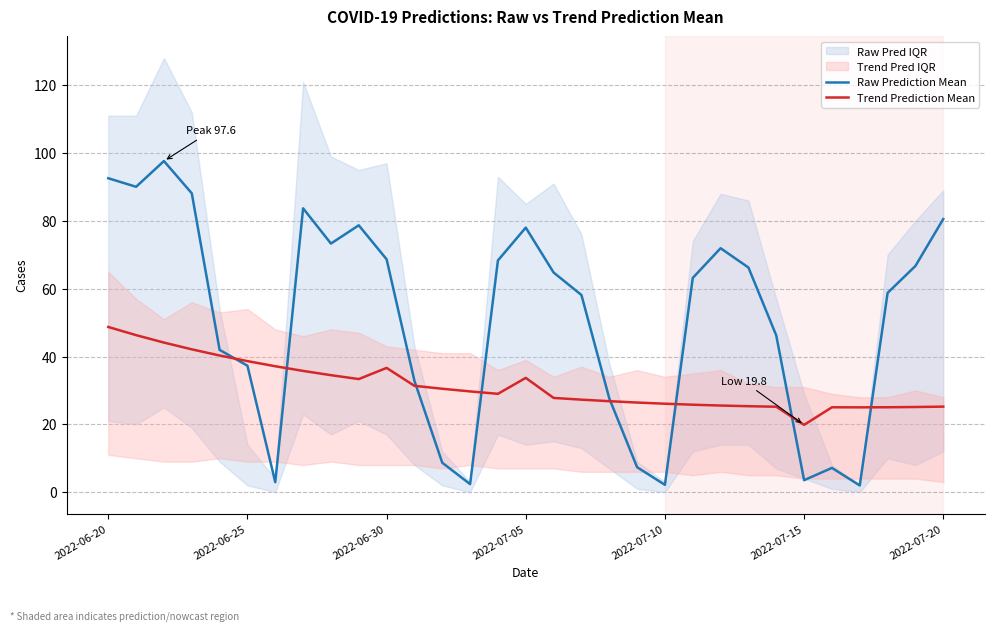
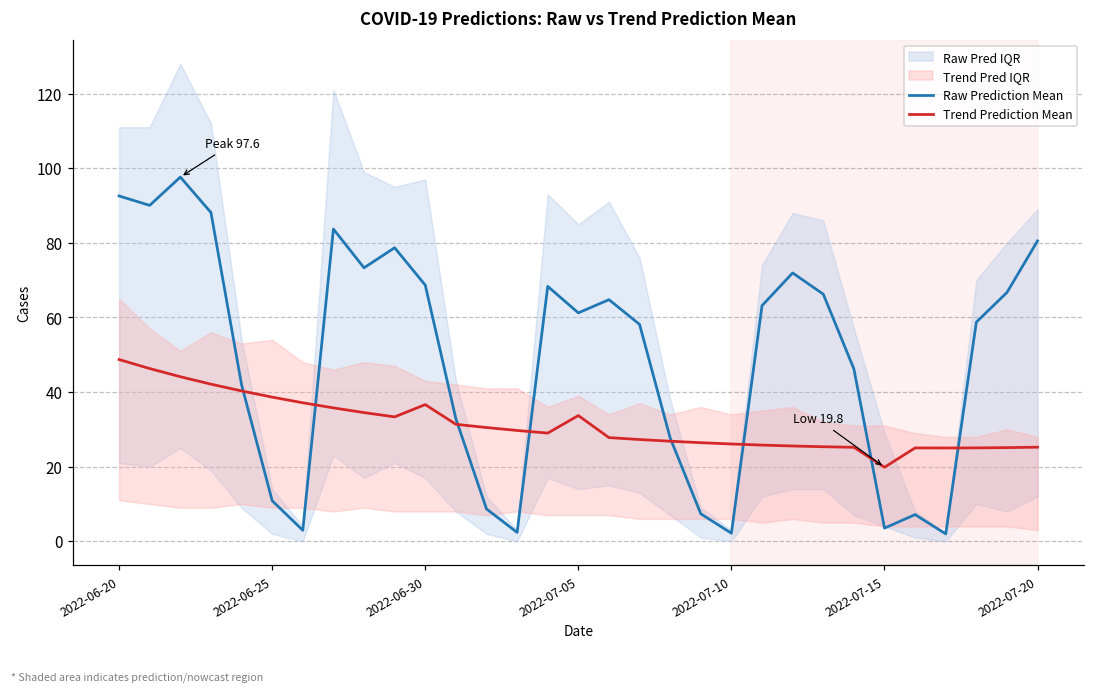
Raw Prediction Mean, 2022-06-25: 37 -> 11
Raw Prediction Mean, 2022-07-05: 78 -> 61
